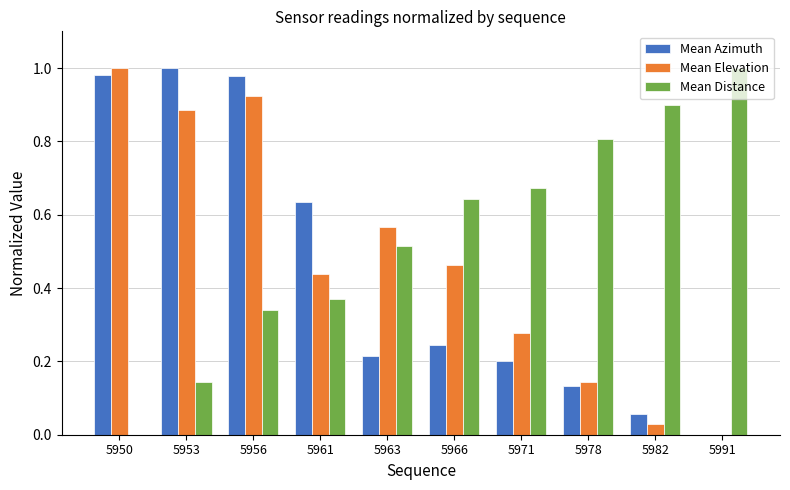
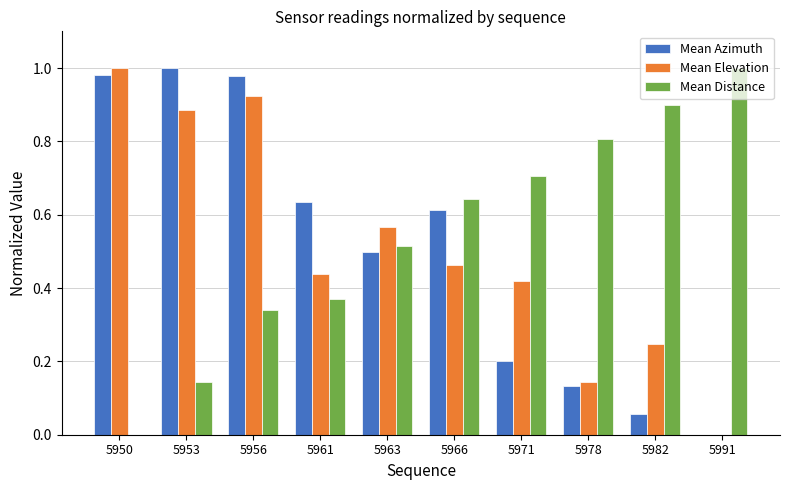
Mean Azimuth, 5963: 0.21 -> 0.50
Mean Azimuth, 5966: 0.24 -> 0.61
Mean Elevation, 5971: 0.28 -> 0.42
Mean Distance, 5971: 0.67 -> 0.71
Mean Elevation, 5982: 0.03 -> 0.25
